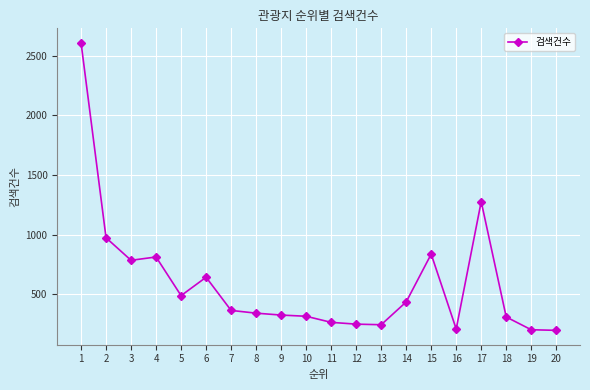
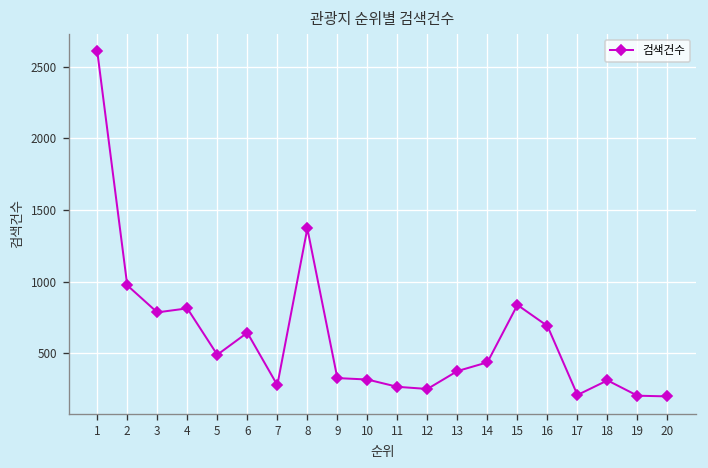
7: 370 -> 280
8: 340 -> 1370
13: 250 -> 380
16: 210 -> 690
17: 1280 -> 210
